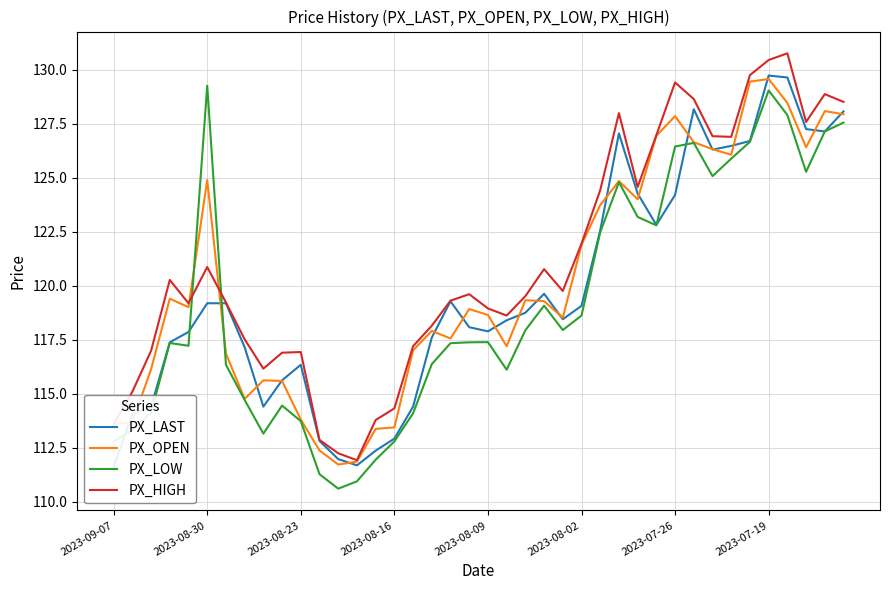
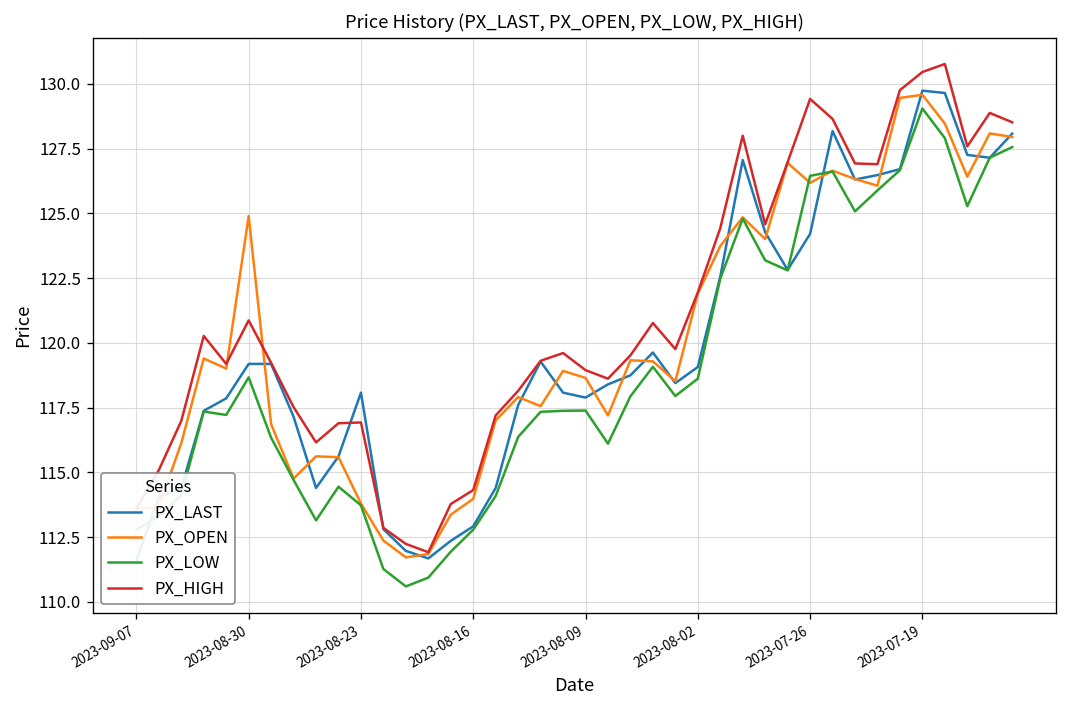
PX_LOW, 2023-08-30: 129.3 -> 118.7
PX_LAST, 2023-08-23: 116.3 -> 118.1
PX_OPEN, 2023-08-16: 113.4 -> 114.0
PX_OPEN, 2023-07-26: 127.9 -> 126.2
